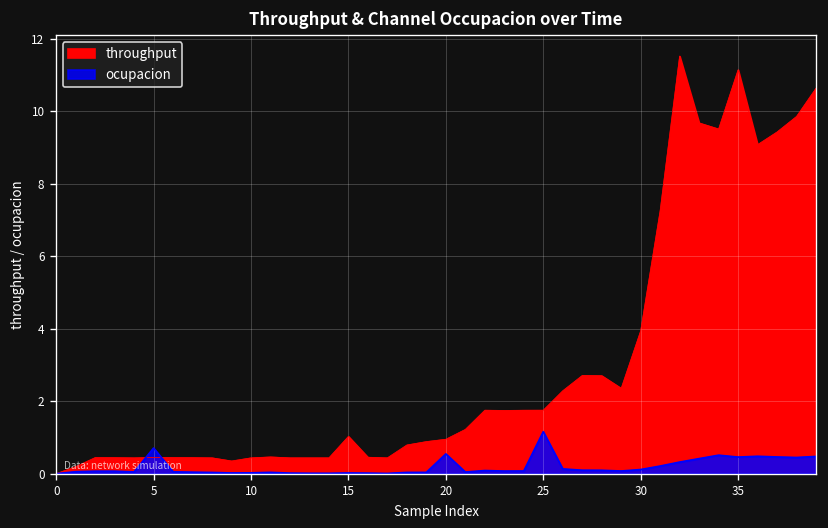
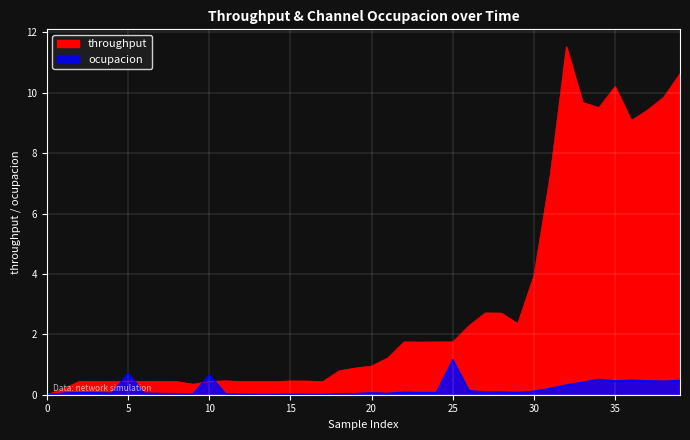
ocupacion, 10: 0.0 -> 0.7
throughput, 15: 1.0 -> 0.5
ocupacion, 20: 0.5 -> 0.1
throughput, 35: 11.1 -> 10.2
